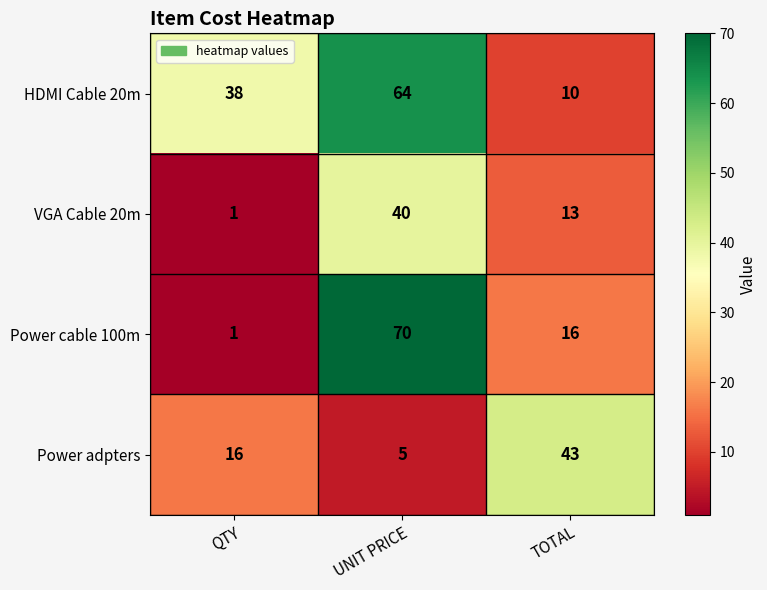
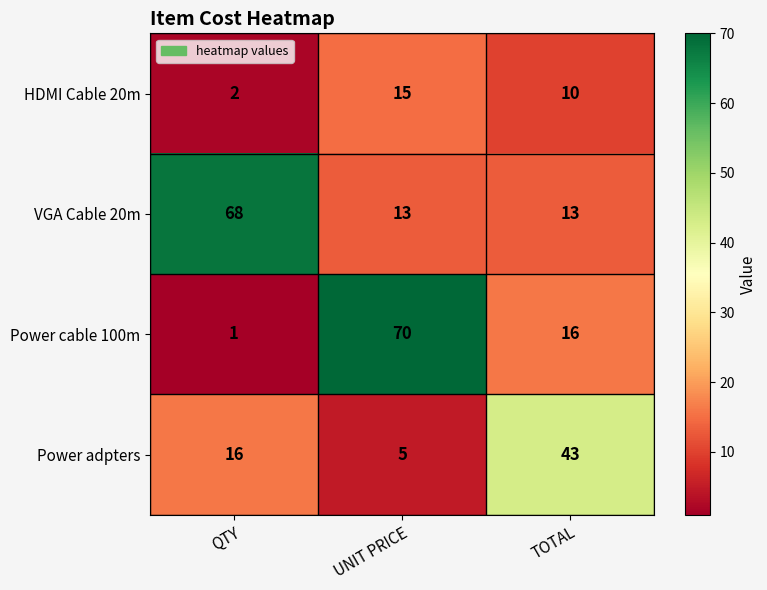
HDMI Cable 20m, QTY: 38 -> 2
HDMI Cable 20m, UNIT PRICE: 64 -> 15
VGA Cable 20m, QTY: 1 -> 68
VGA Cable 20m, UNIT PRICE: 40 -> 13
